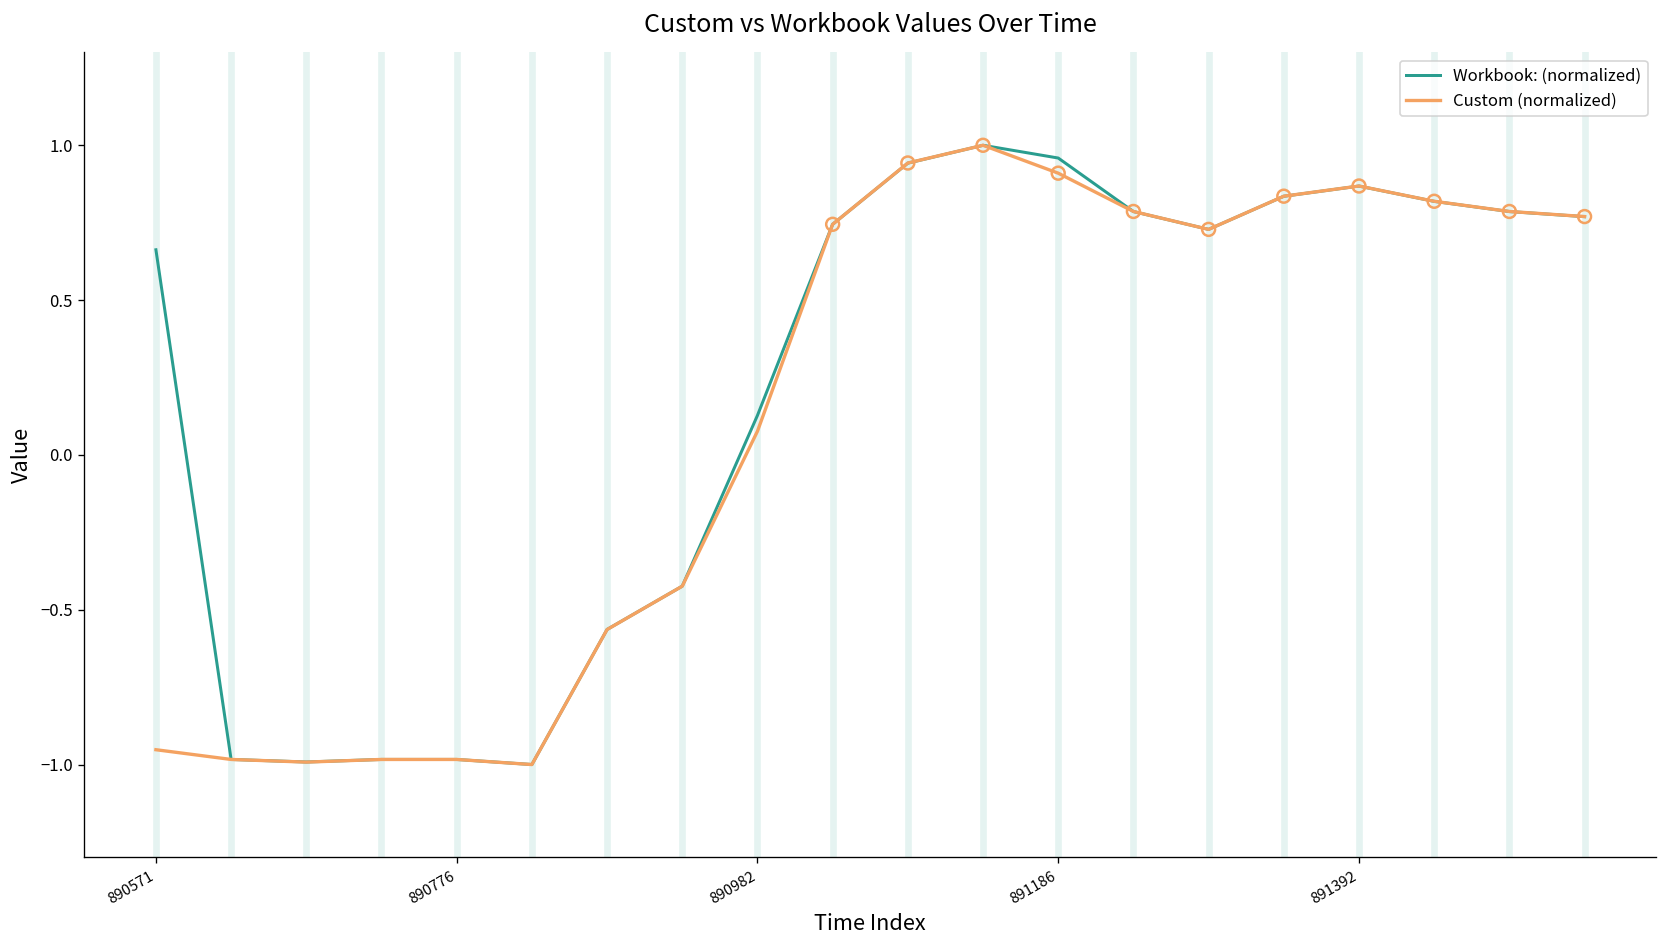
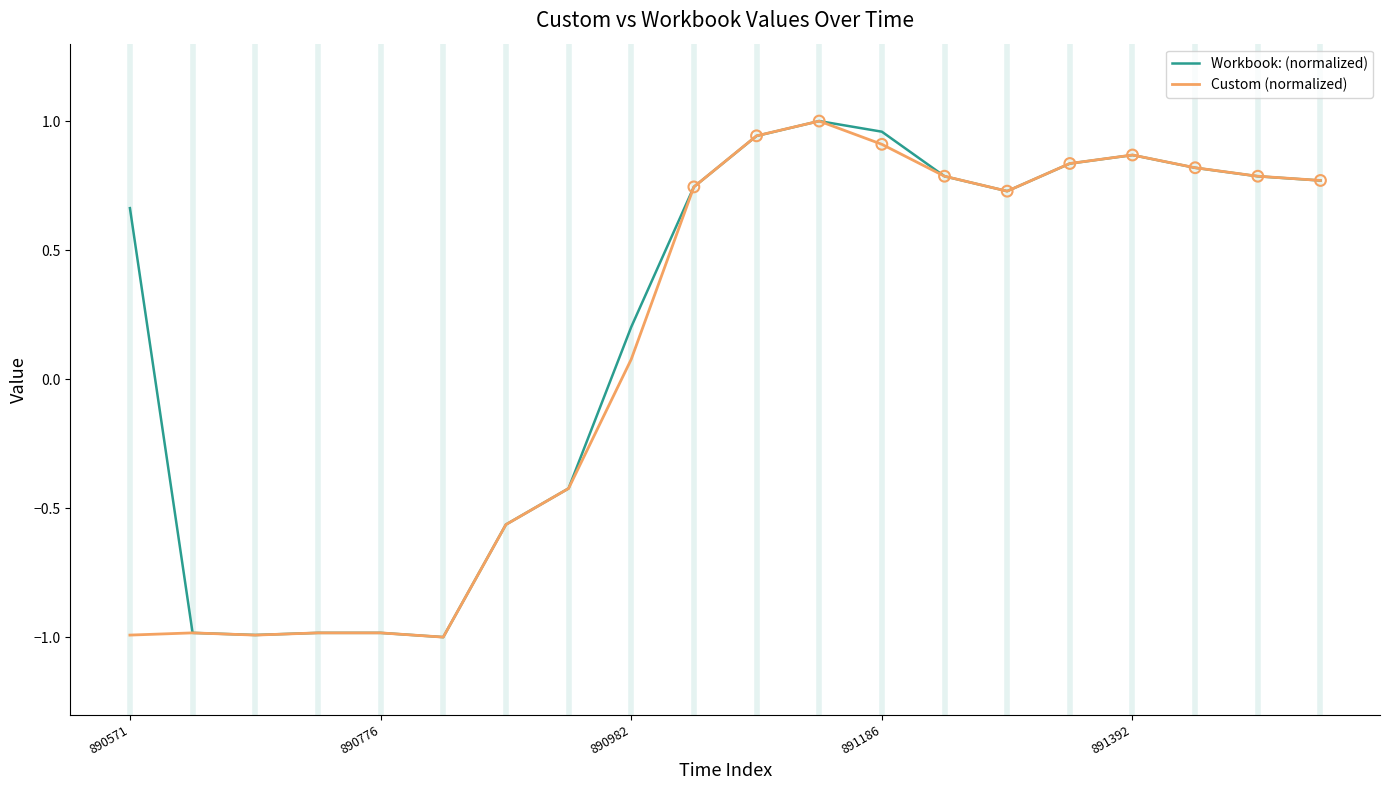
Custom (normalized), 890571: -0.95 -> -0.99
Workbook: (normalized), 890982: 0.13 -> 0.20
